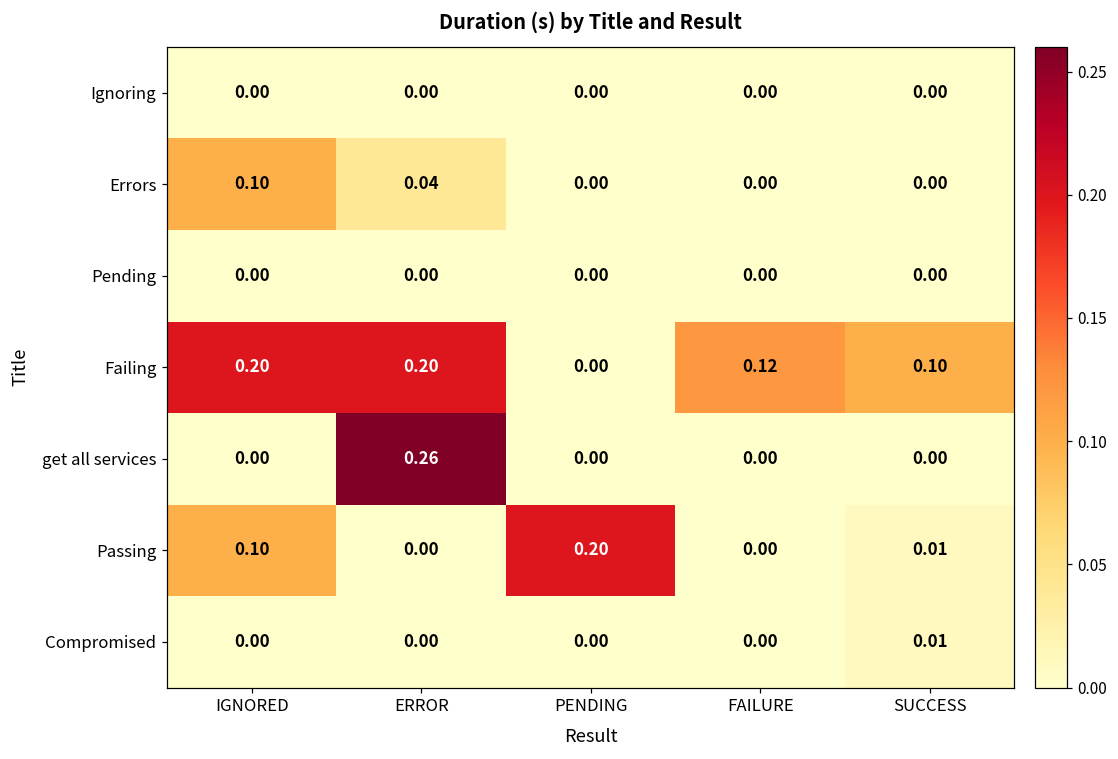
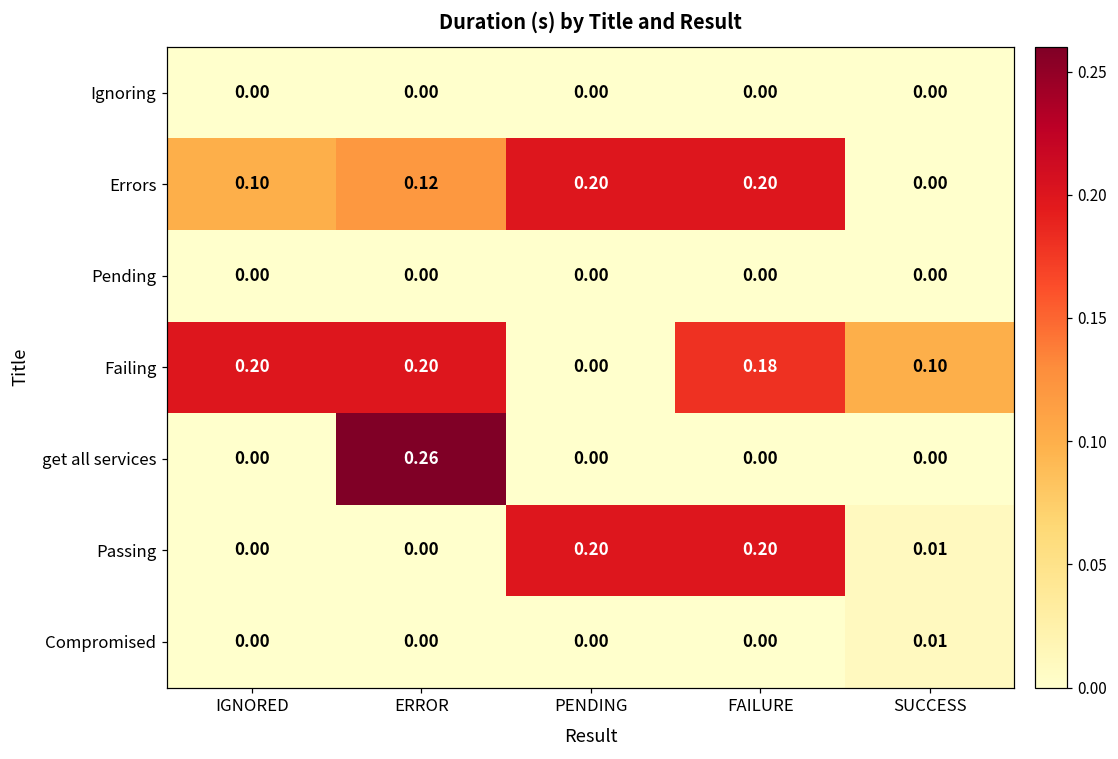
Errors, ERROR: 0.04 -> 0.12
Errors, PENDING: 0.00 -> 0.20
Errors, FAILURE: 0.00 -> 0.20
Failing, FAILURE: 0.12 -> 0.18
Passing, IGNORED: 0.10 -> 0.00
Passing, FAILURE: 0.00 -> 0.20
